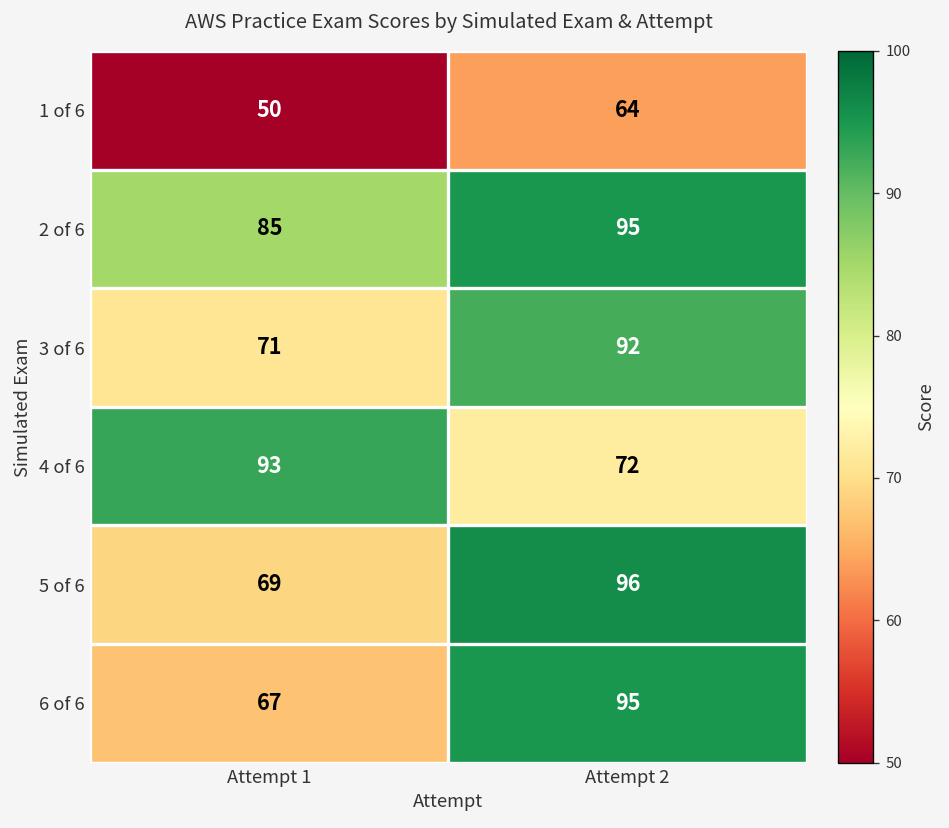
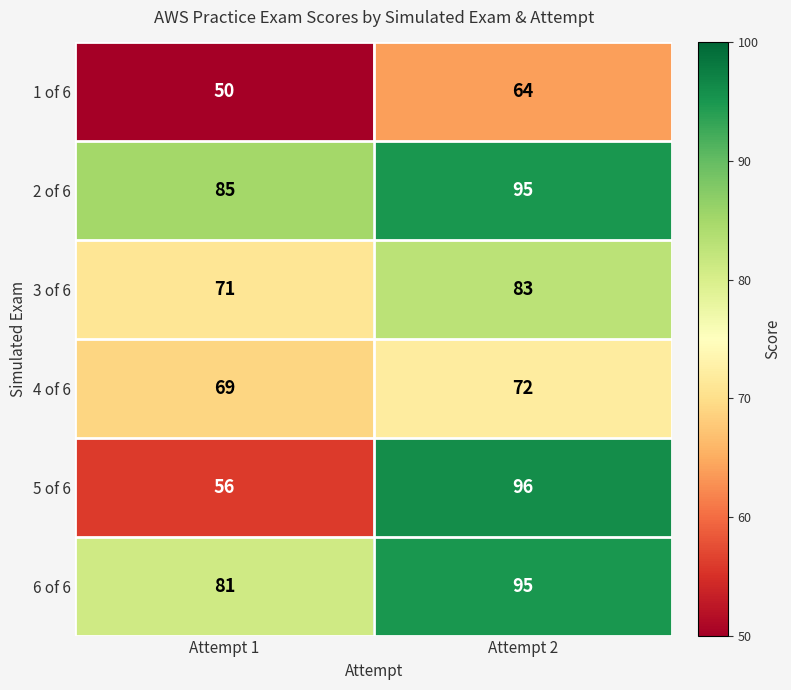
3 of 6, Attempt 2: 92 -> 83
4 of 6, Attempt 1: 93 -> 69
5 of 6, Attempt 1: 69 -> 56
6 of 6, Attempt 1: 67 -> 81
